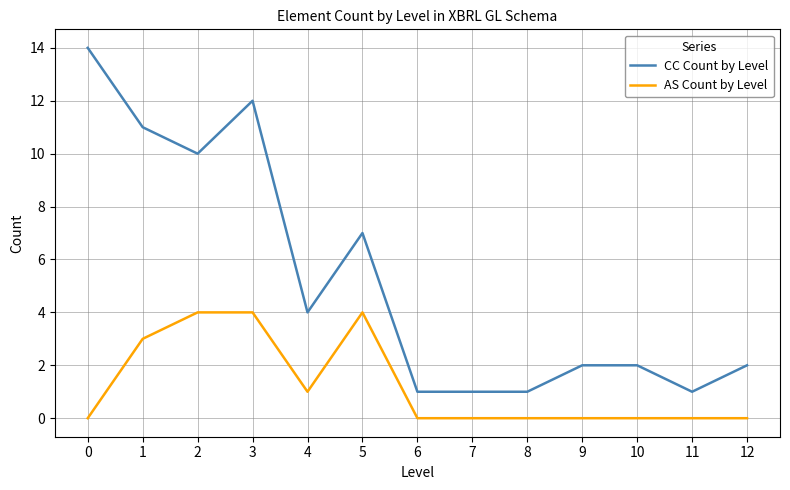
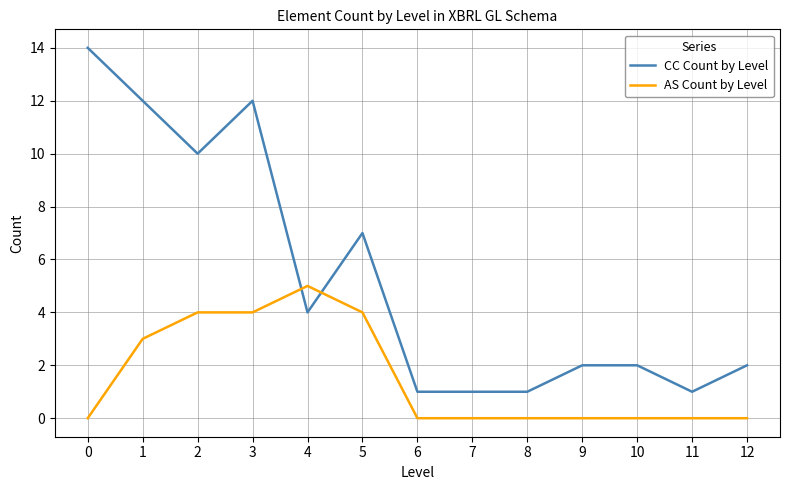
CC Count by Level, 1: 11 -> 12
AS Count by Level, 4: 1 -> 5
